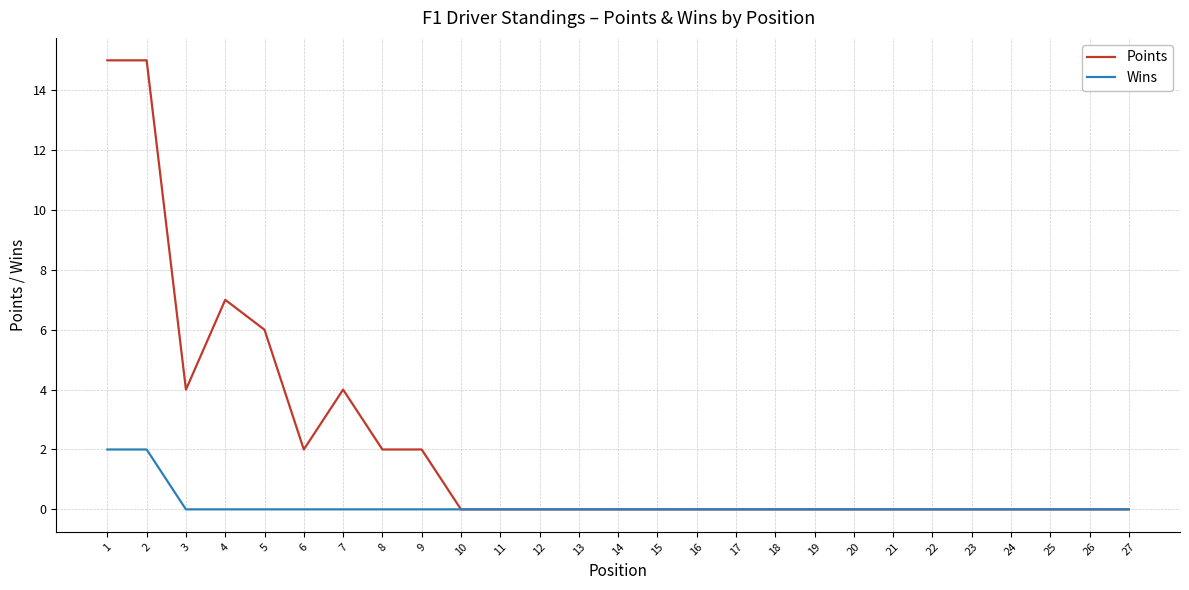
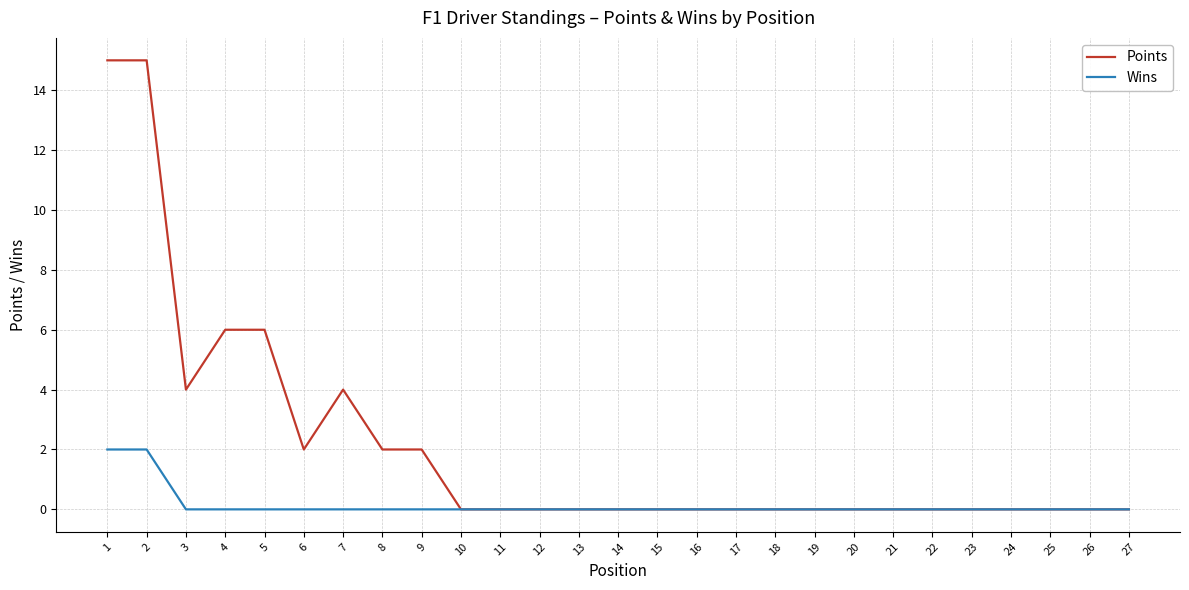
Points, 4: 7 -> 6
